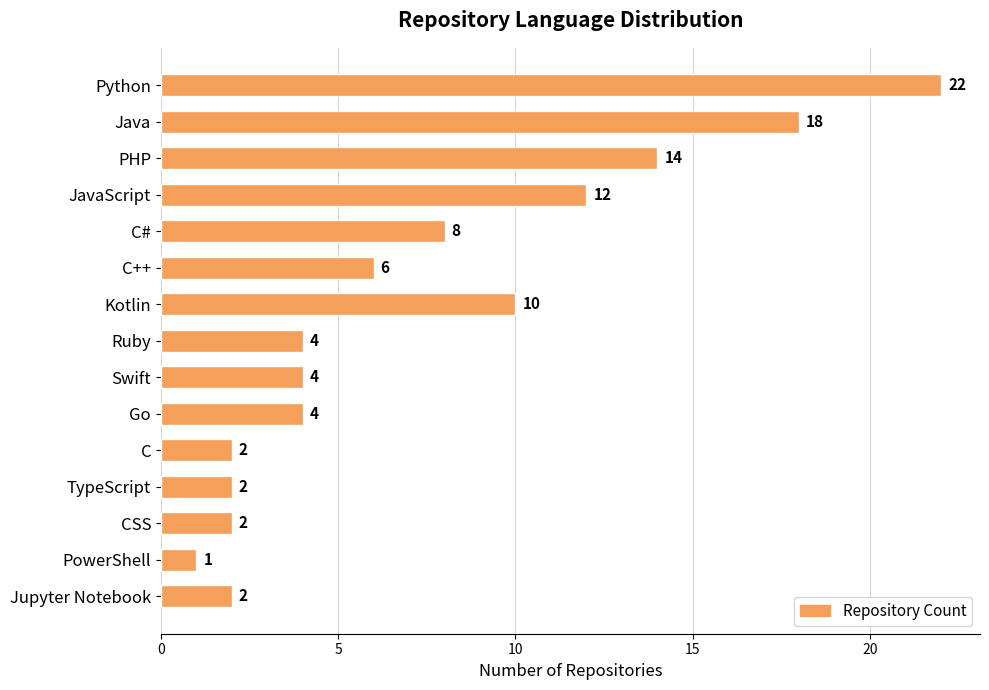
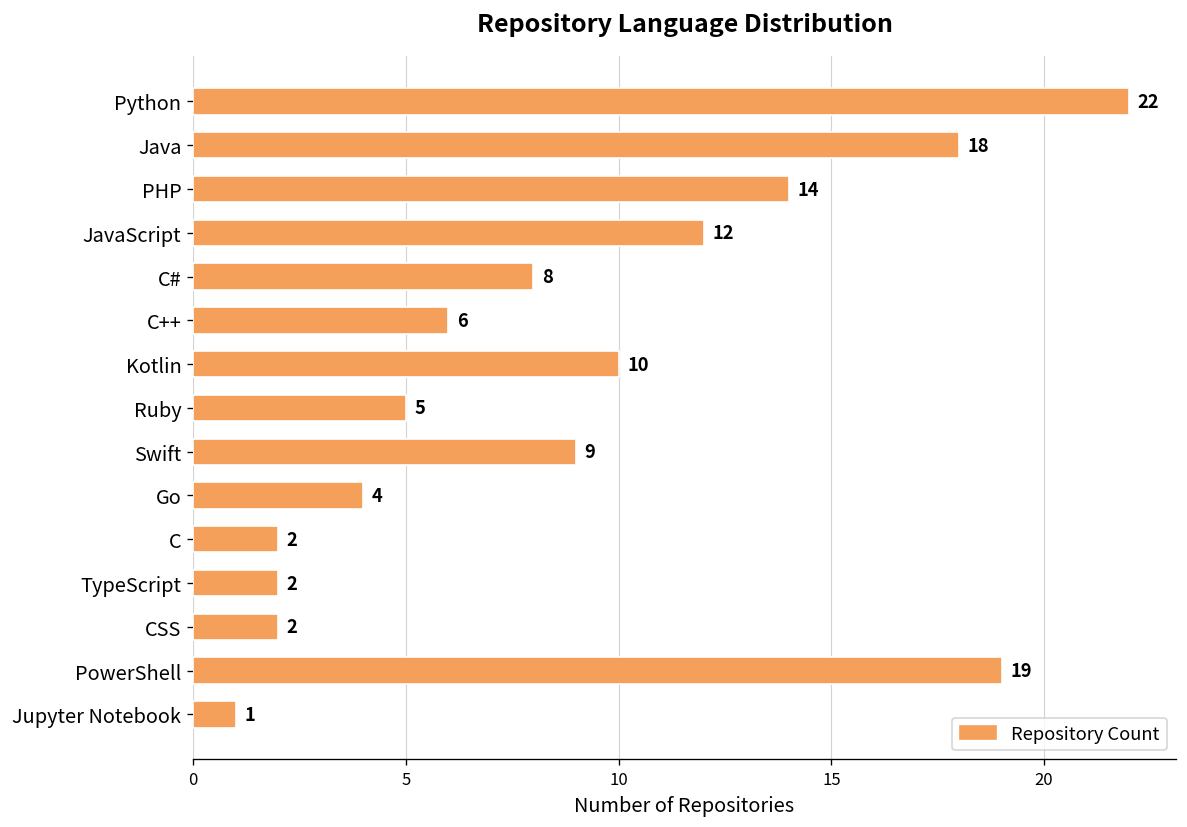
Ruby: 4 -> 5
Swift: 4 -> 9
PowerShell: 1 -> 19
Jupyter Notebook: 2 -> 1
